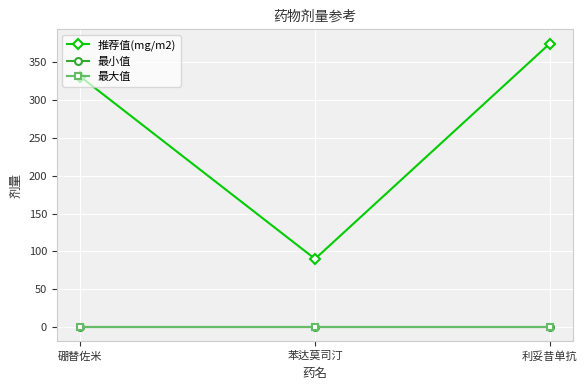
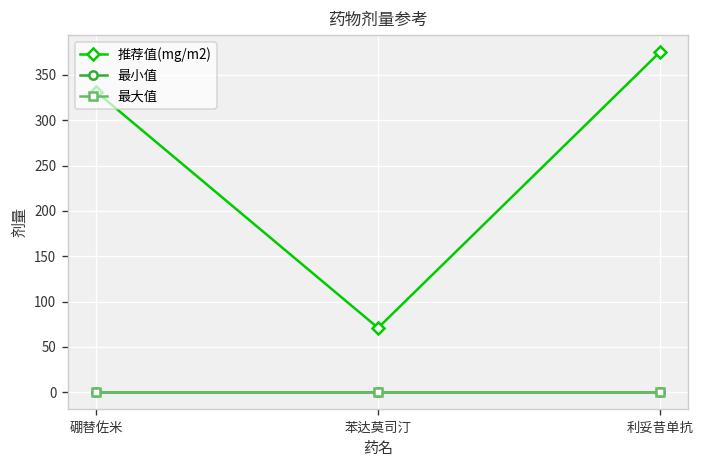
推荐值(mg/m2), 苯达莫司汀: 90 -> 70
